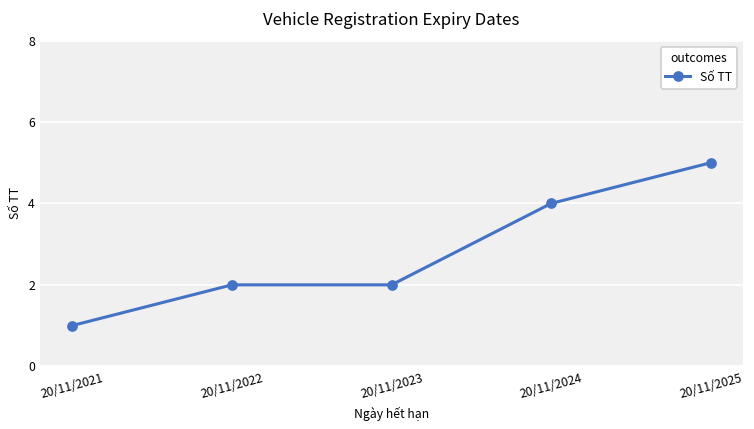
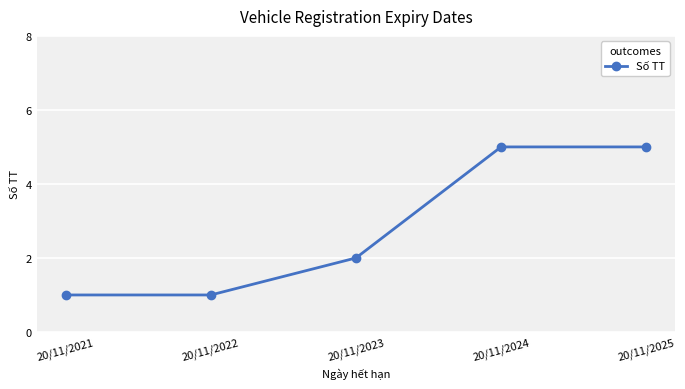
20/11/2022: 2 -> 1
20/11/2024: 4 -> 5
